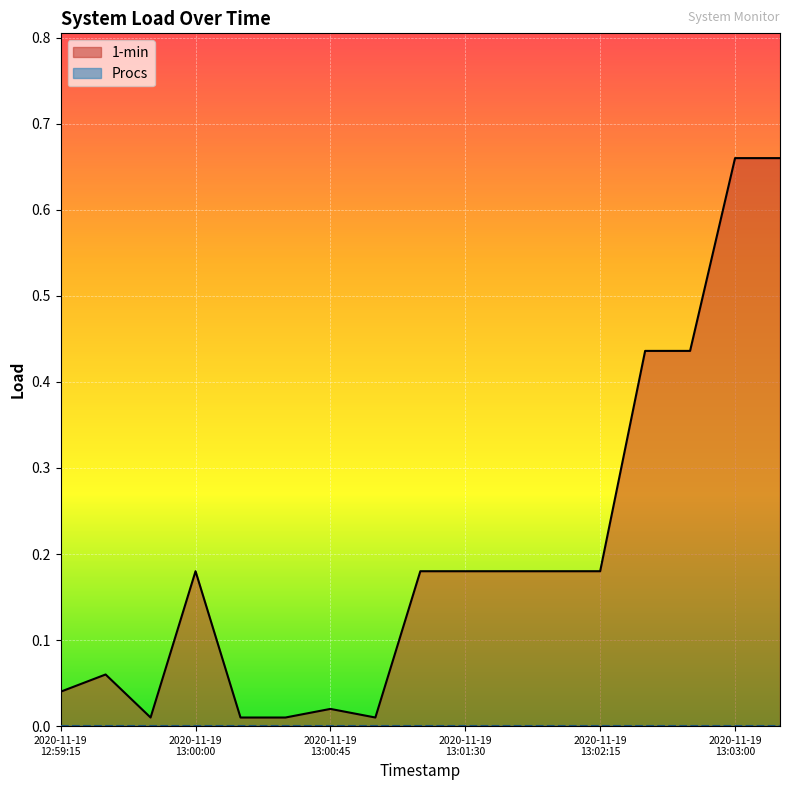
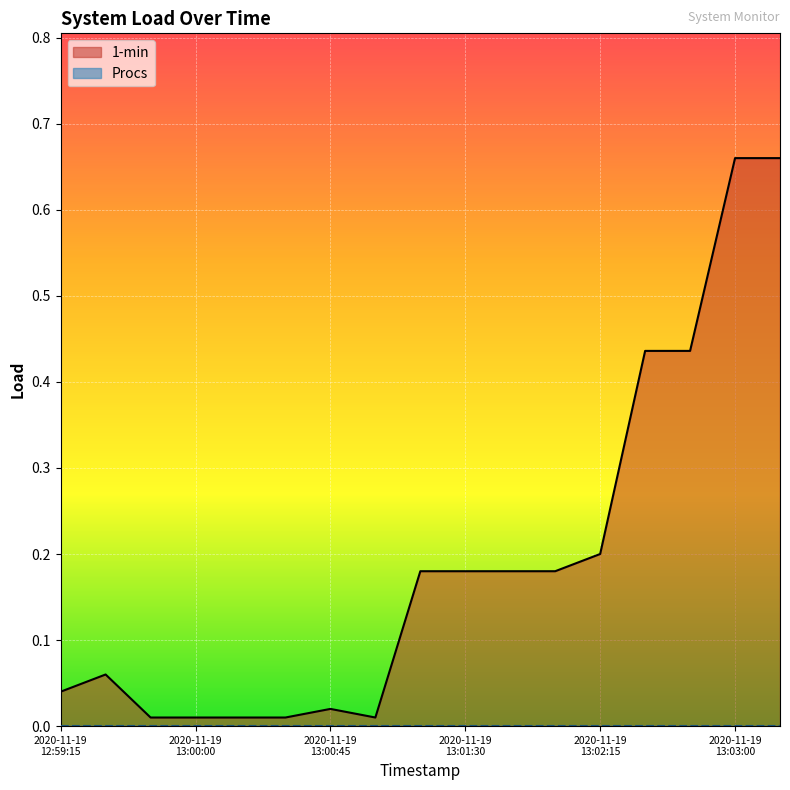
1-min, 2020-11-19 13:00:00: 0.18 -> 0.01
1-min, 2020-11-19 13:02:15: 0.18 -> 0.20
